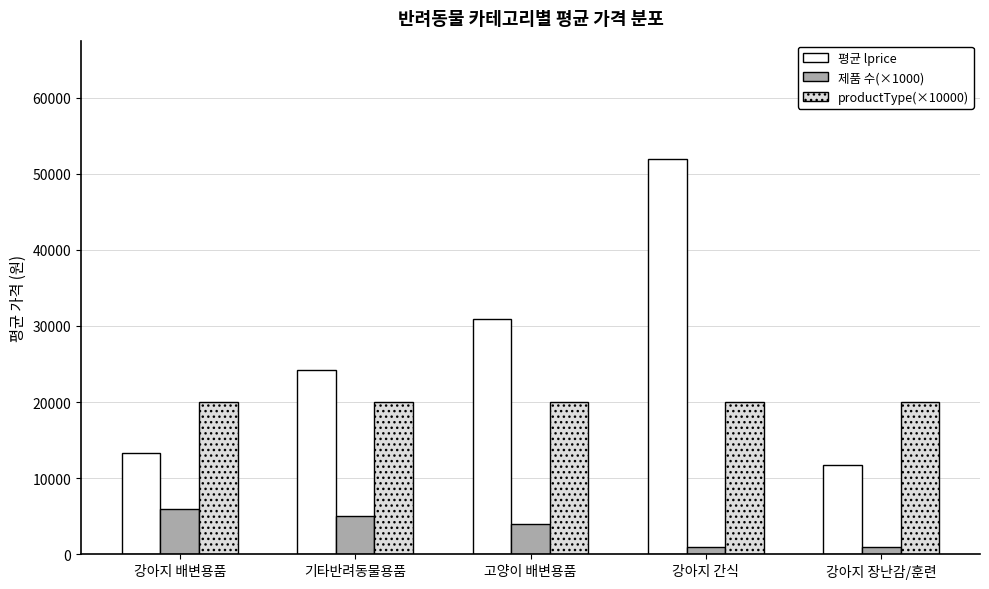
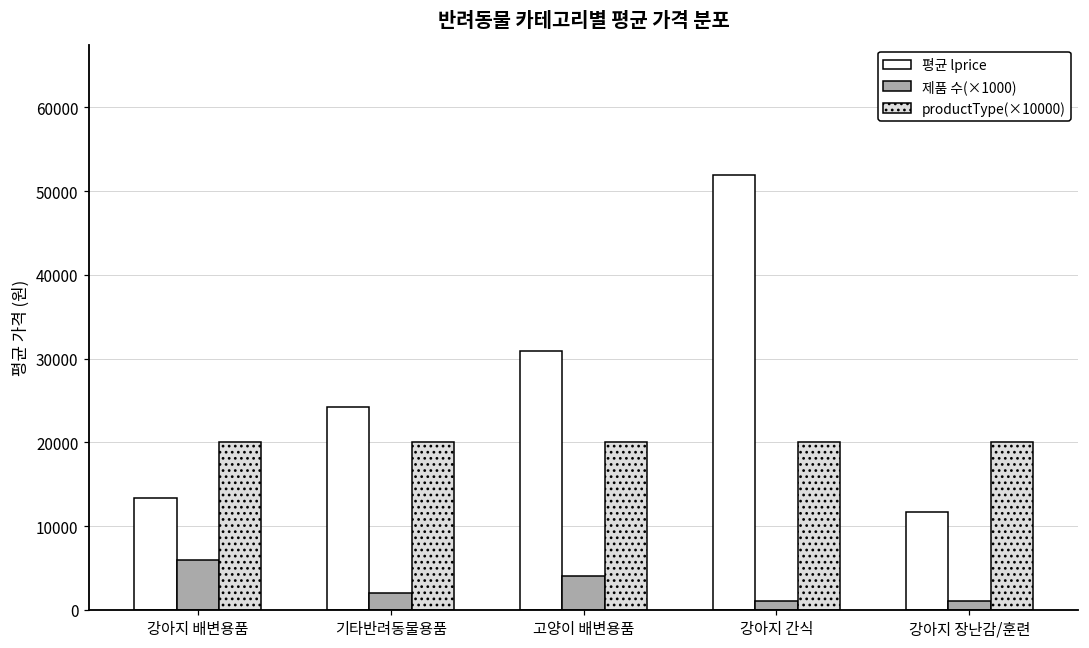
제품 수(×1000), 기타반려동물용품: 5000 -> 2000
